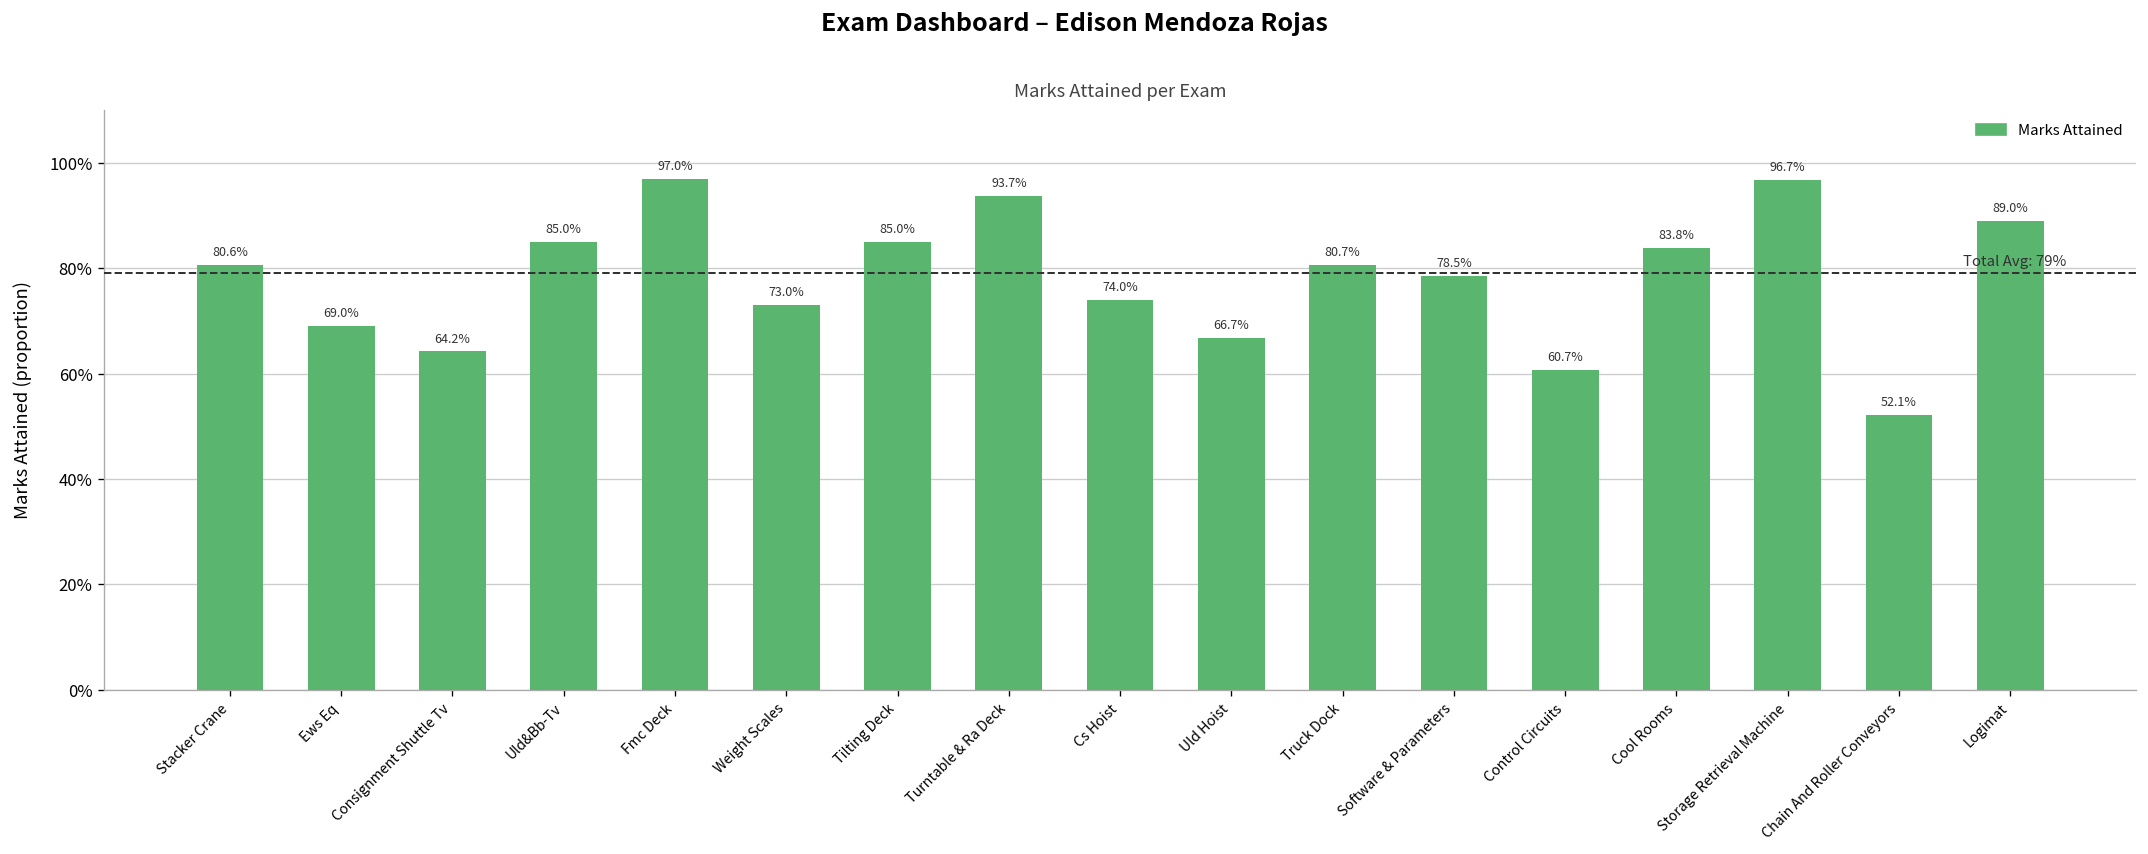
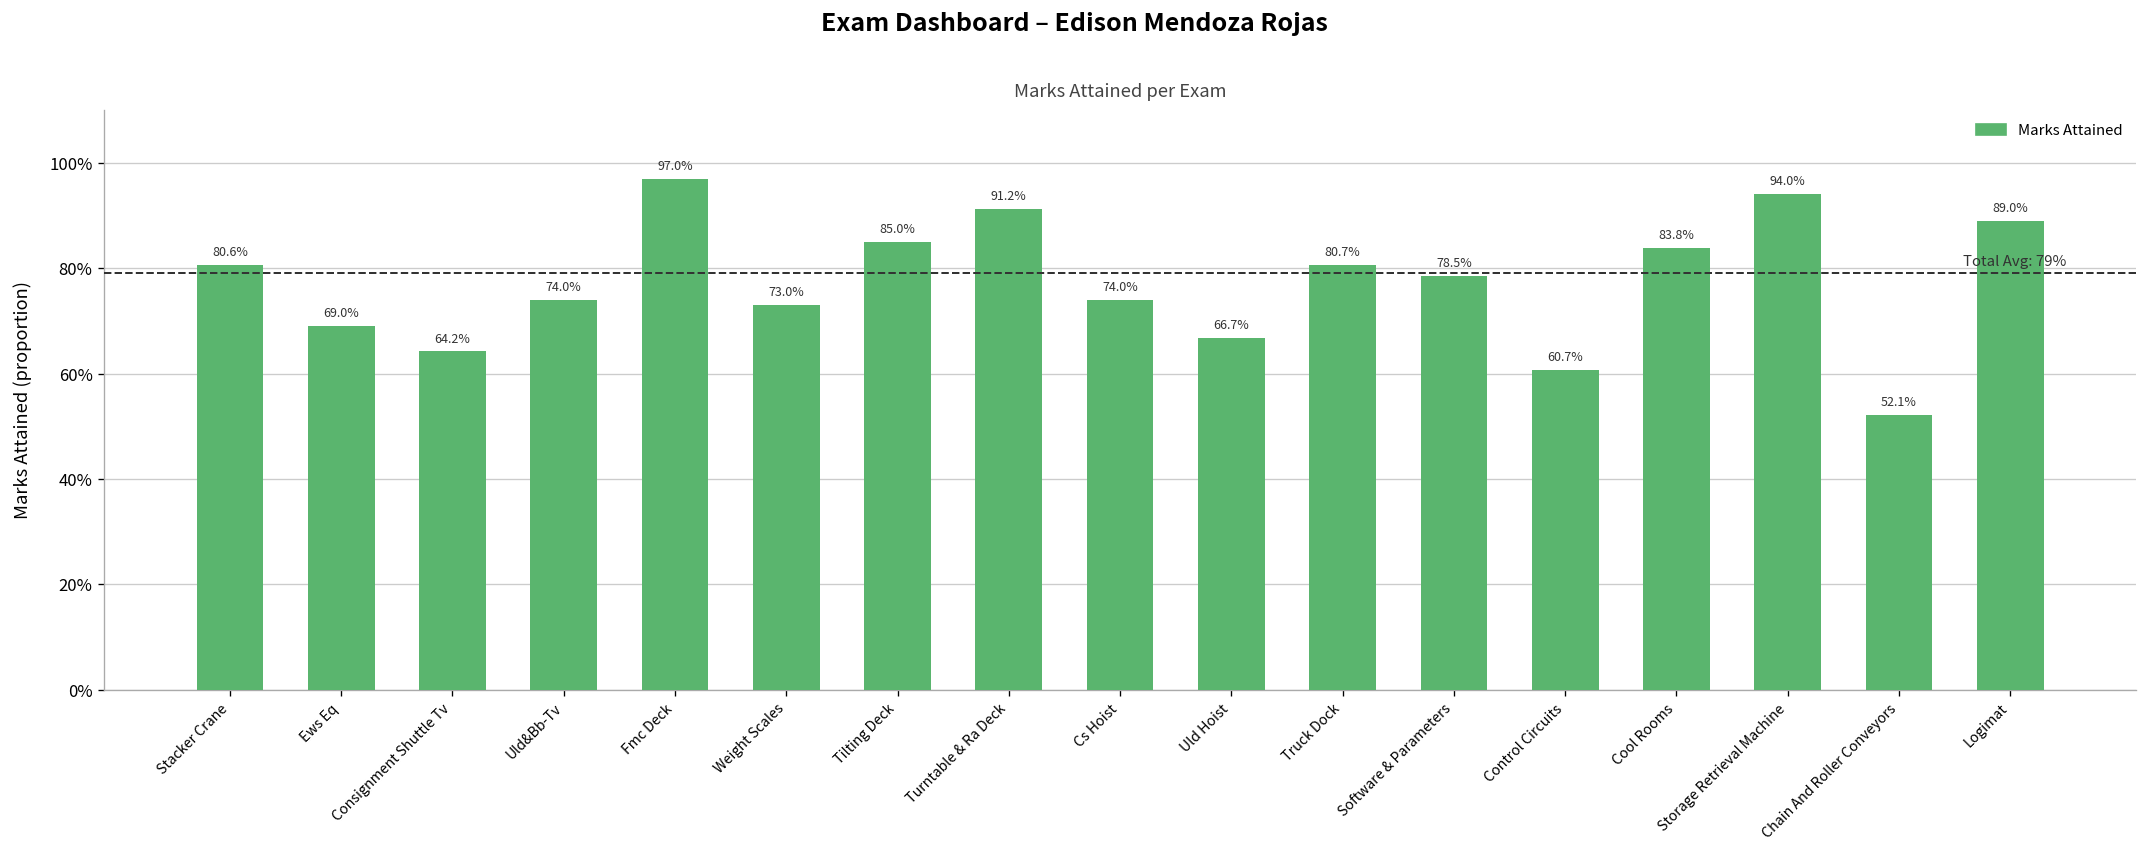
Uld&Bb-Tv: 85.0% -> 74.0%
Turntable & Ra Deck: 93.7% -> 91.2%
Storage Retrieval Machine: 96.7% -> 94.0%
